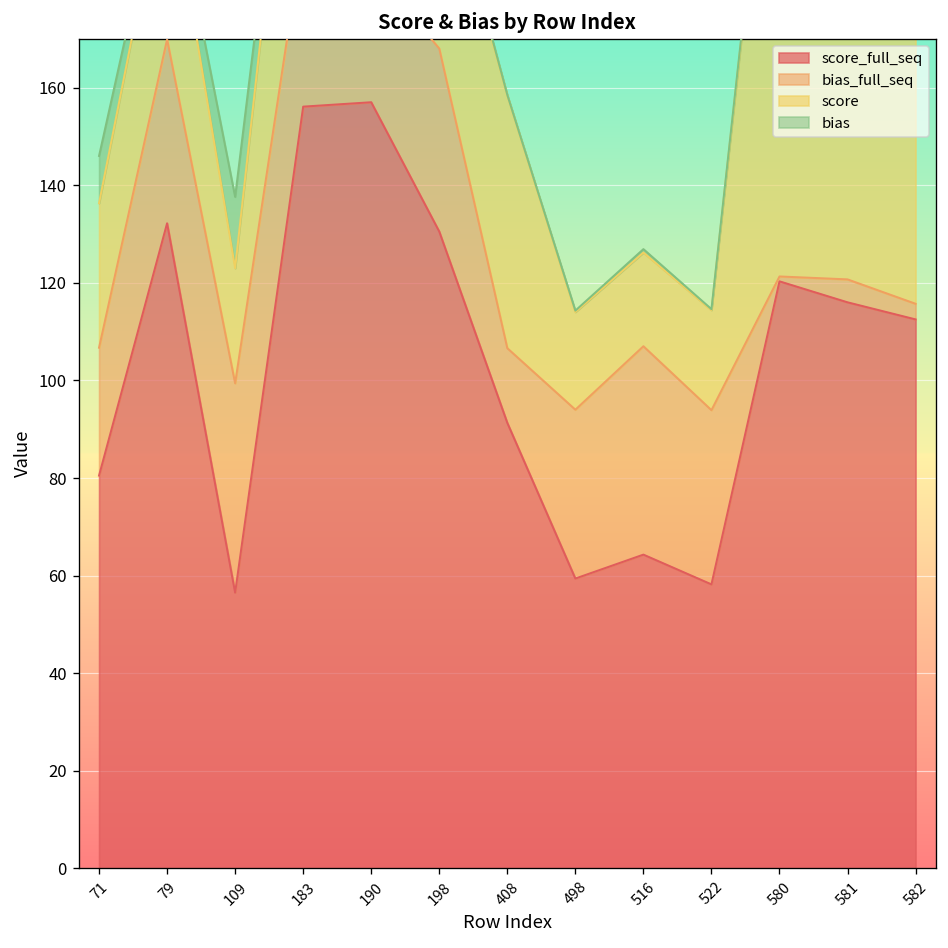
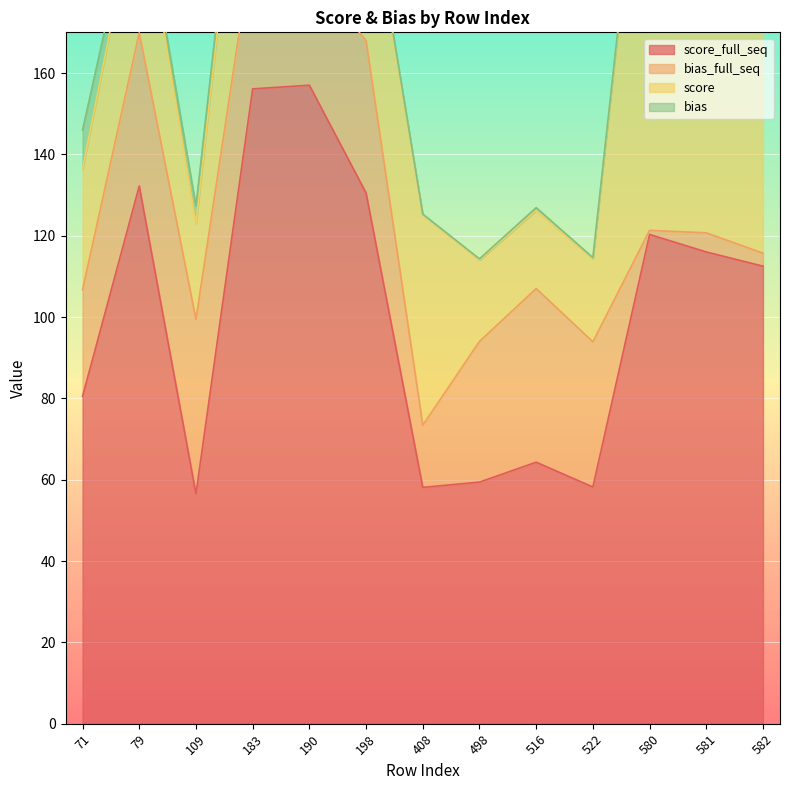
bias, 109: 15 -> 4
score_full_seq, 408: 91 -> 58
